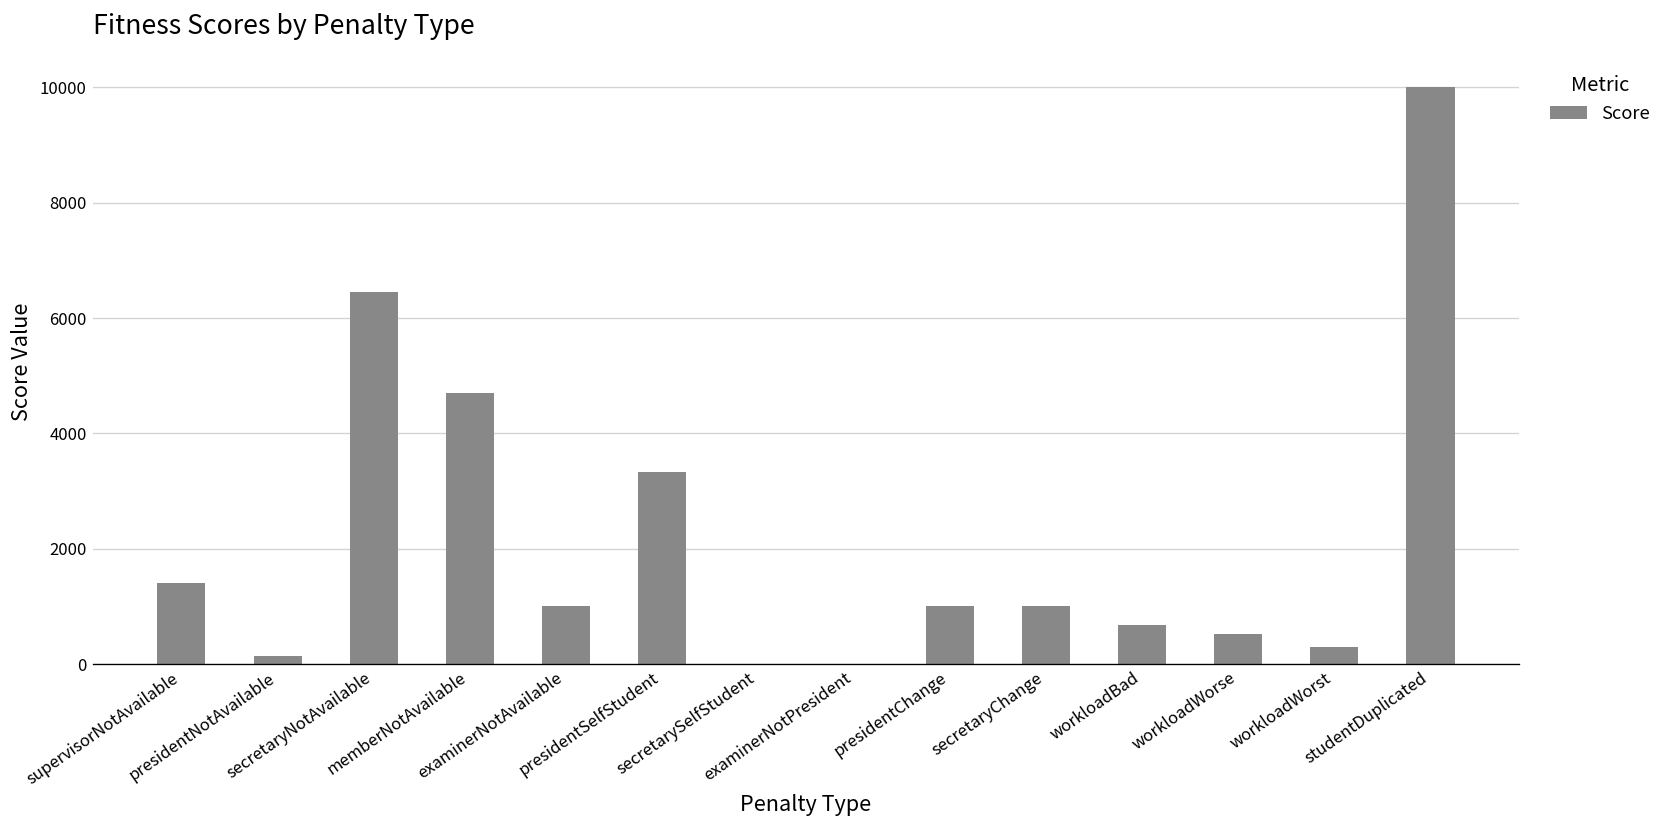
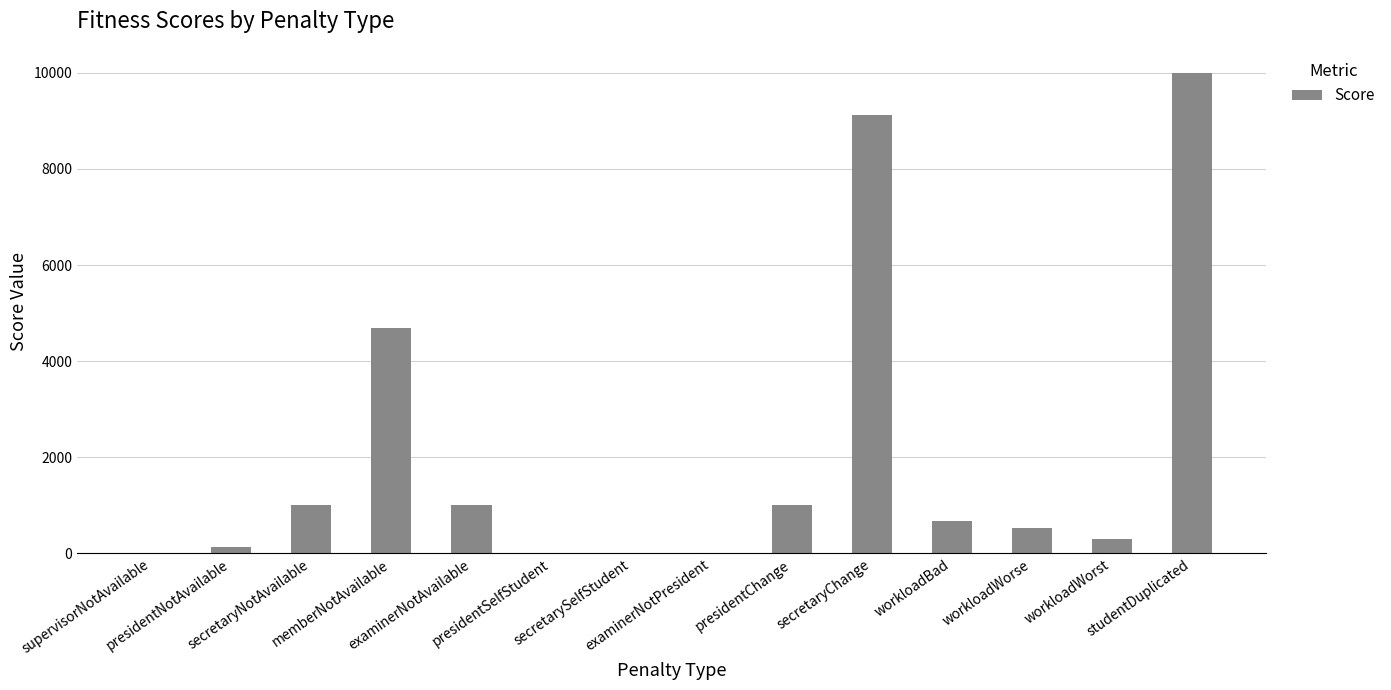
supervisorNotAvailable: 1400 -> 0
secretaryNotAvailable: 6400 -> 1000
presidentSelfStudent: 3300 -> 0
secretaryChange: 1000 -> 9100
